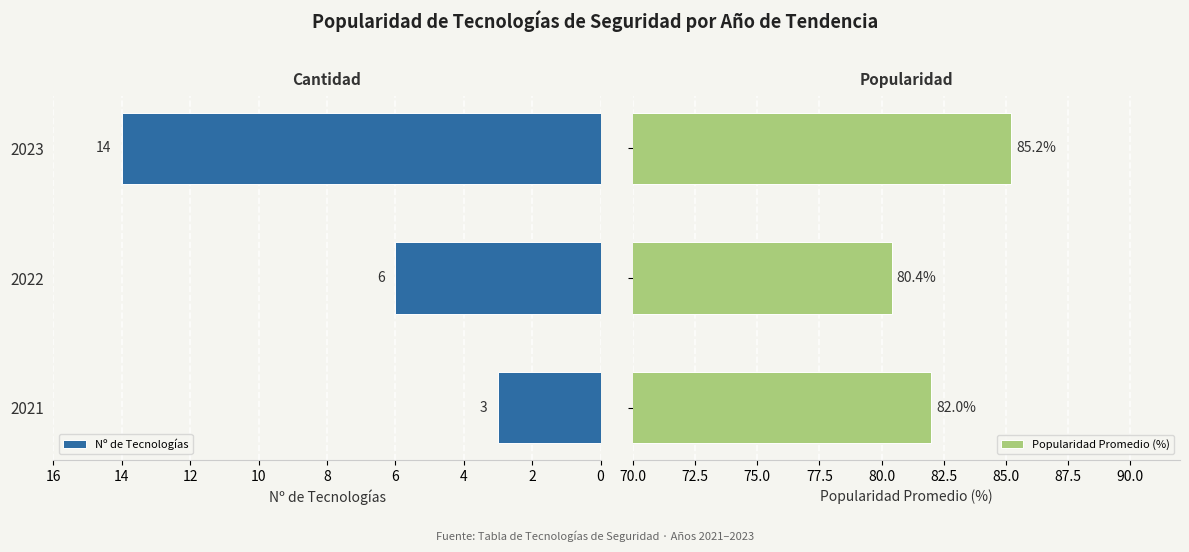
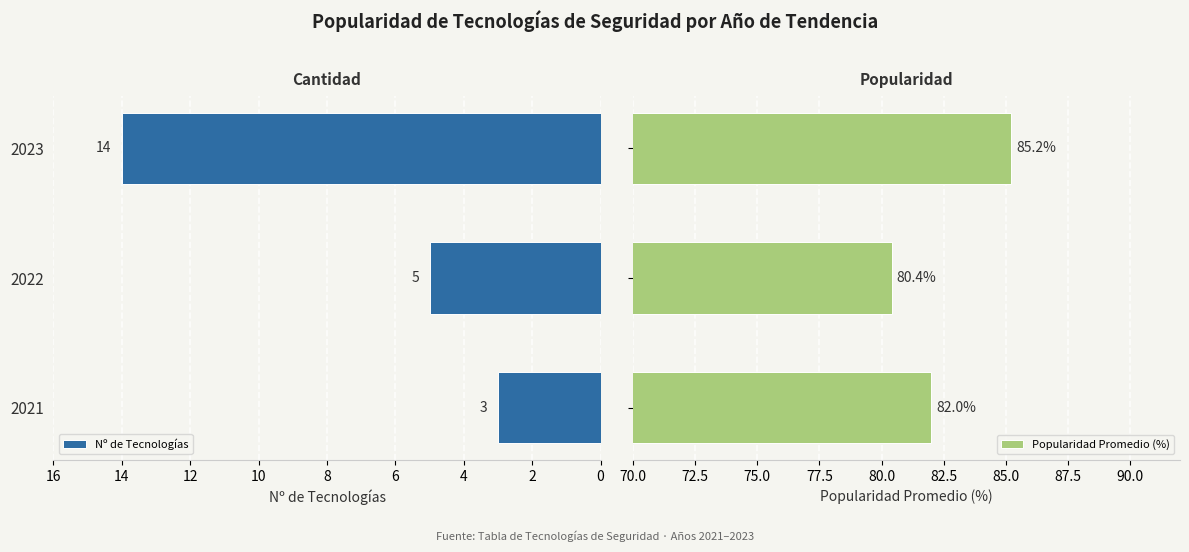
Cantidad, 2022: 6 -> 5
